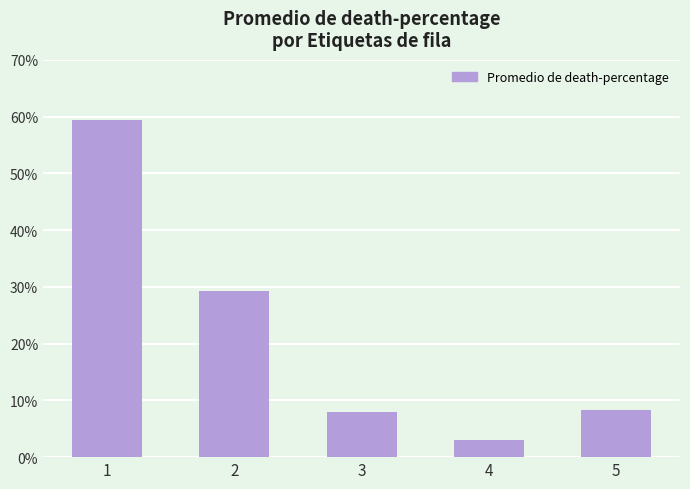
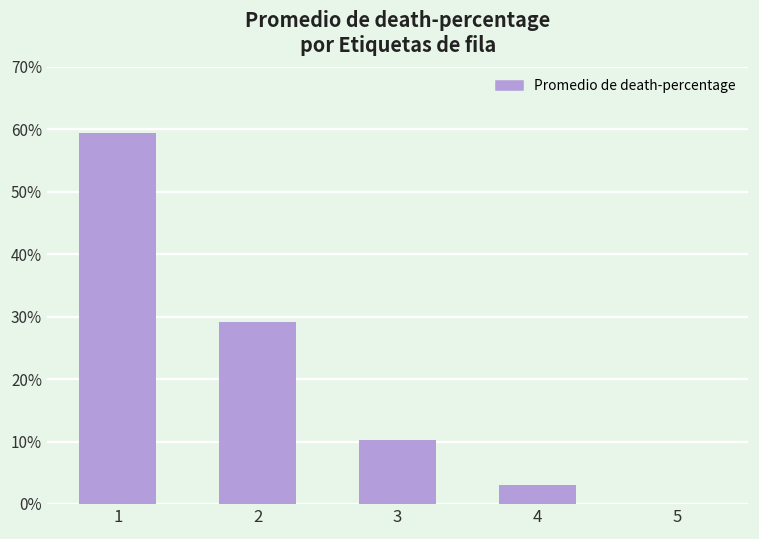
3: 8% -> 10%
5: 8% -> 0%
